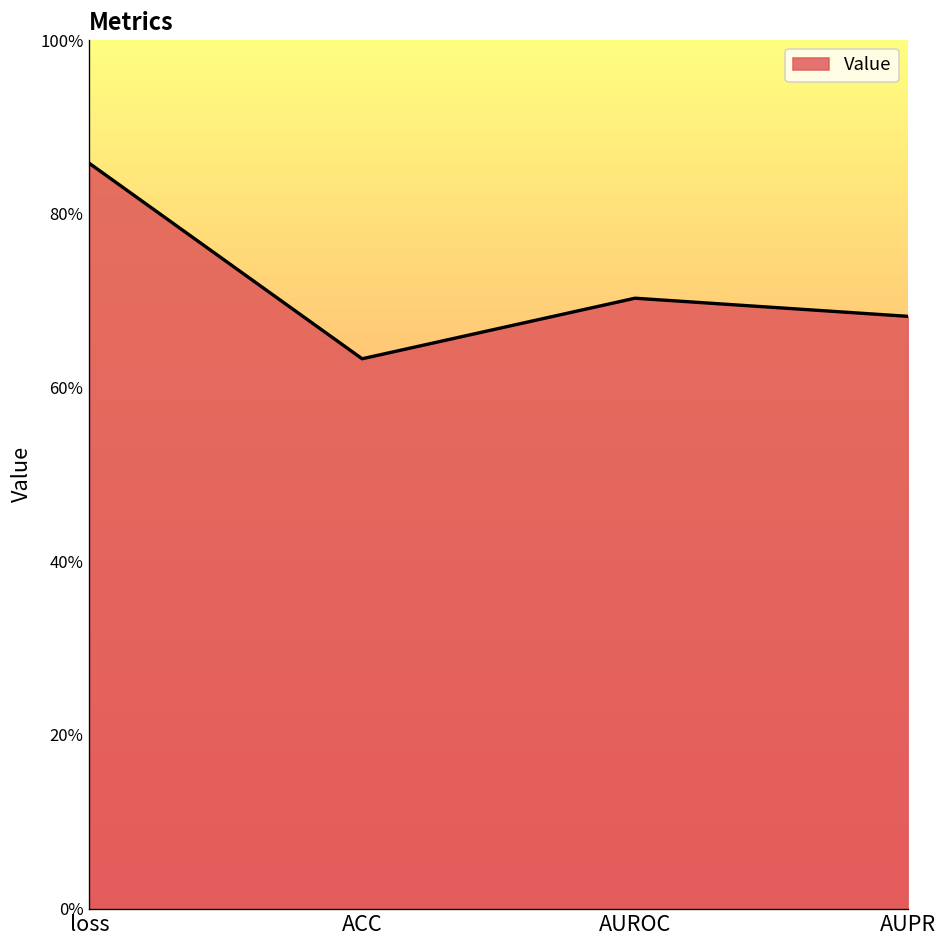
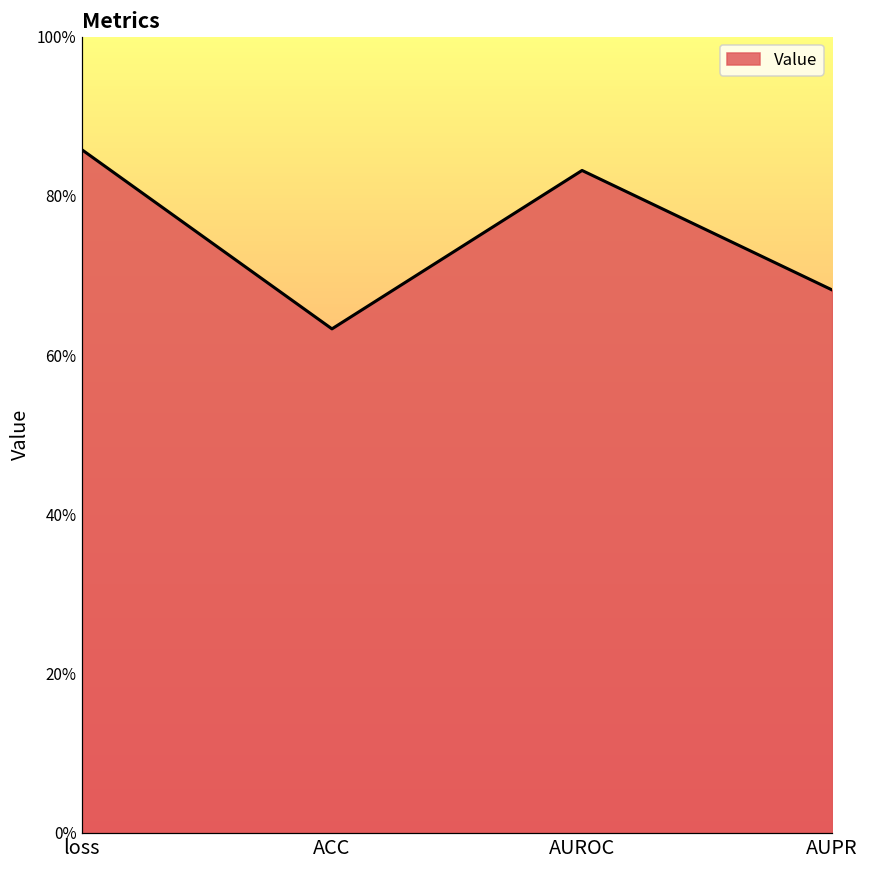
AUROC: 70% -> 83%
